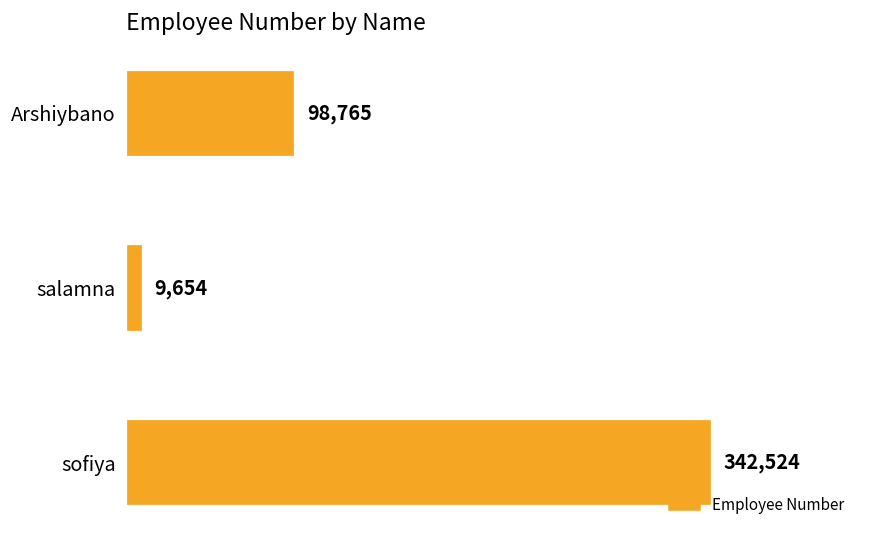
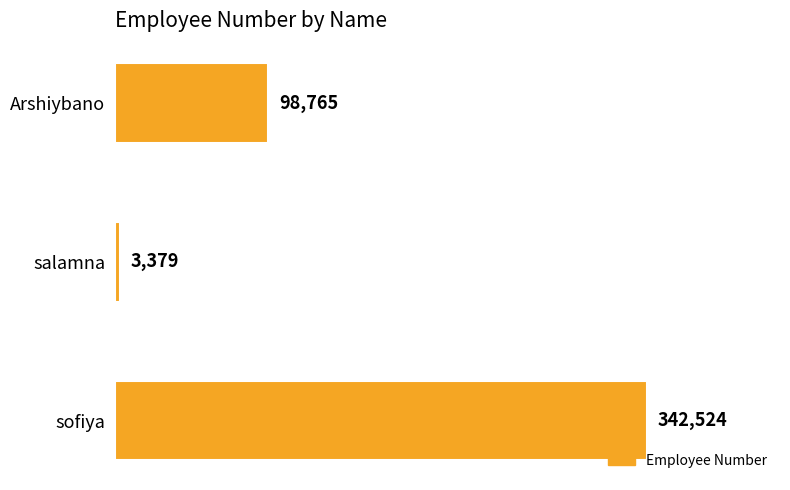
salamna: 9,654 -> 3,379
